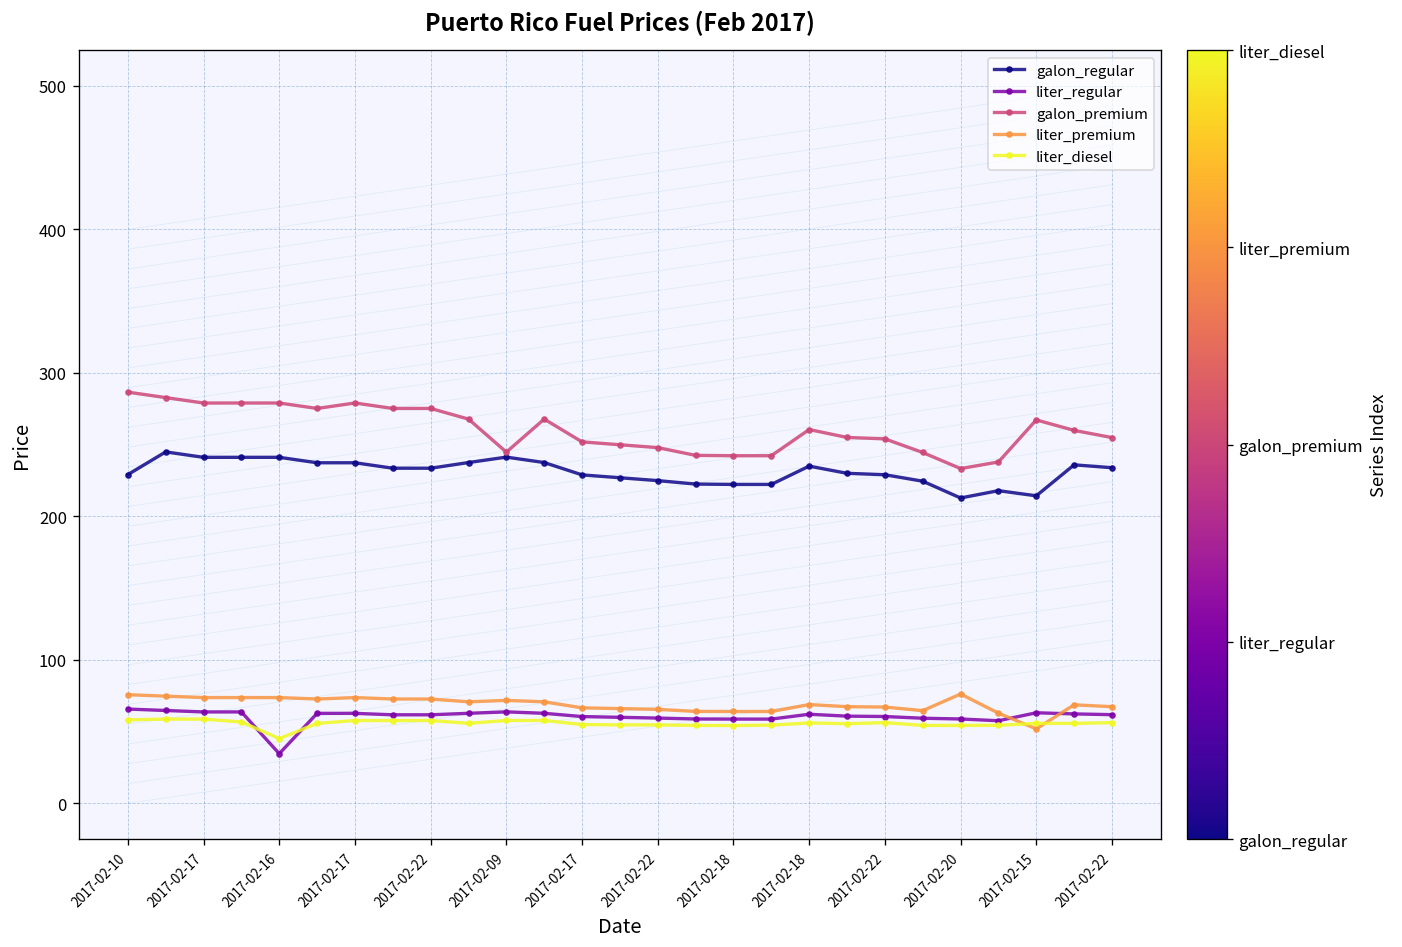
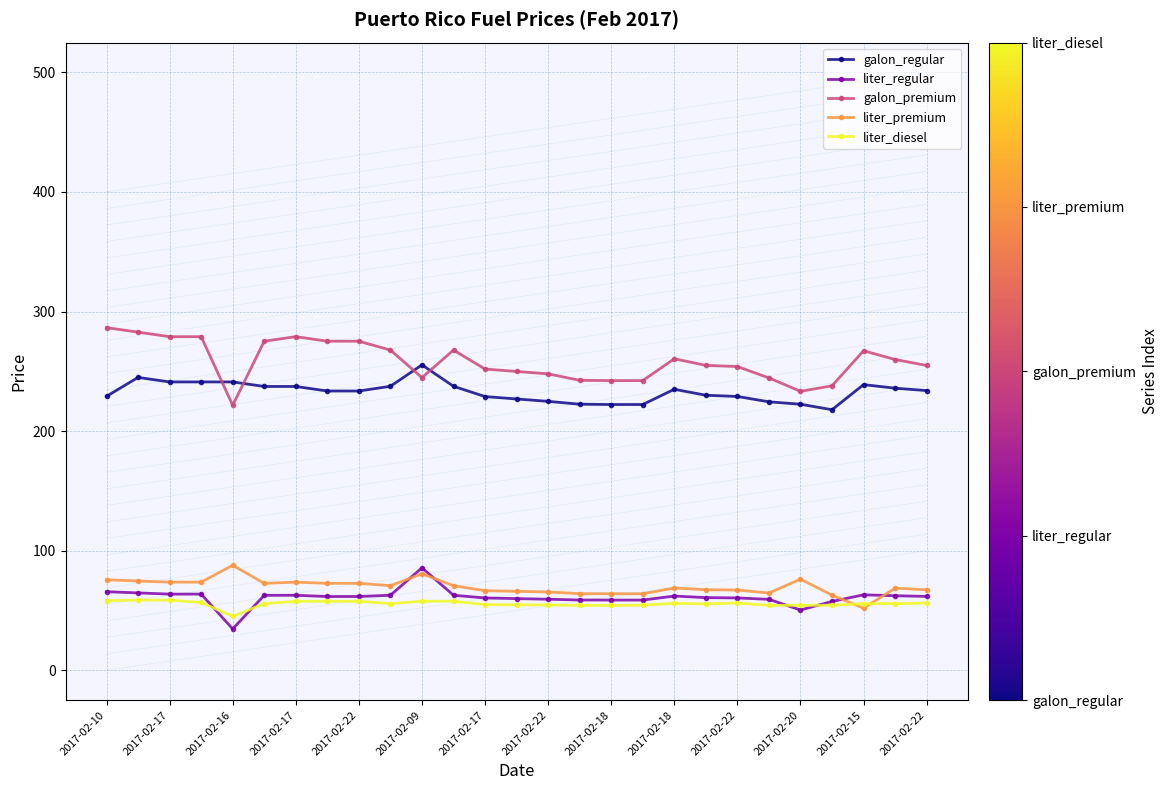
galon_premium, 2017-02-16: 279 -> 222
liter_premium, 2017-02-16: 74 -> 88
galon_regular, 2017-02-09: 241 -> 255
liter_regular, 2017-02-09: 64 -> 86
liter_premium, 2017-02-09: 72 -> 81
galon_regular, 2017-02-20: 213 -> 223
liter_regular, 2017-02-20: 59 -> 50
galon_regular, 2017-02-15: 214 -> 239
